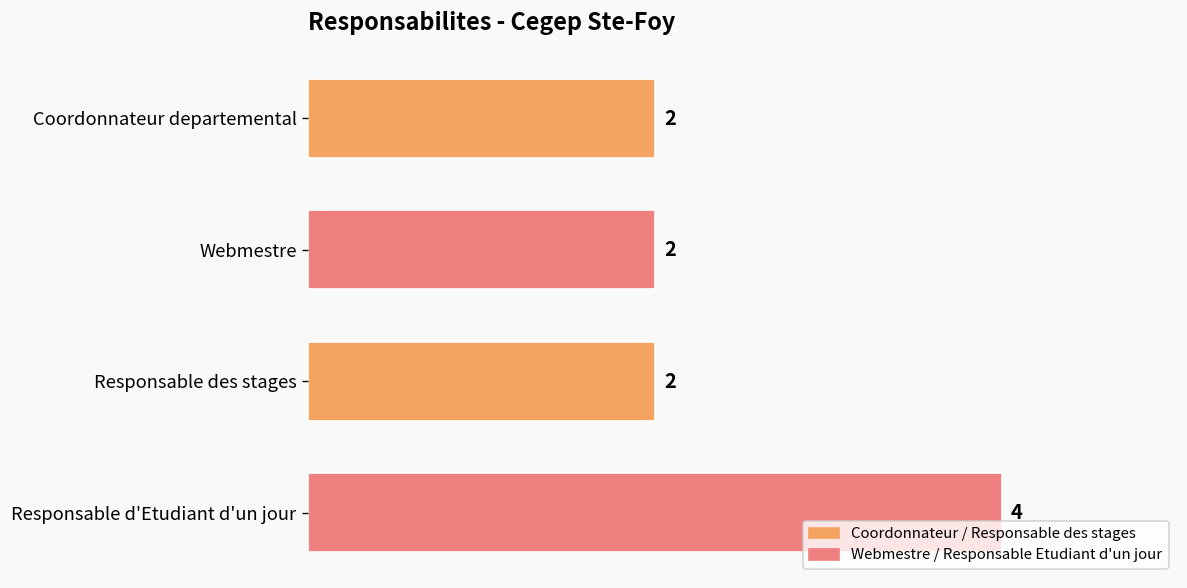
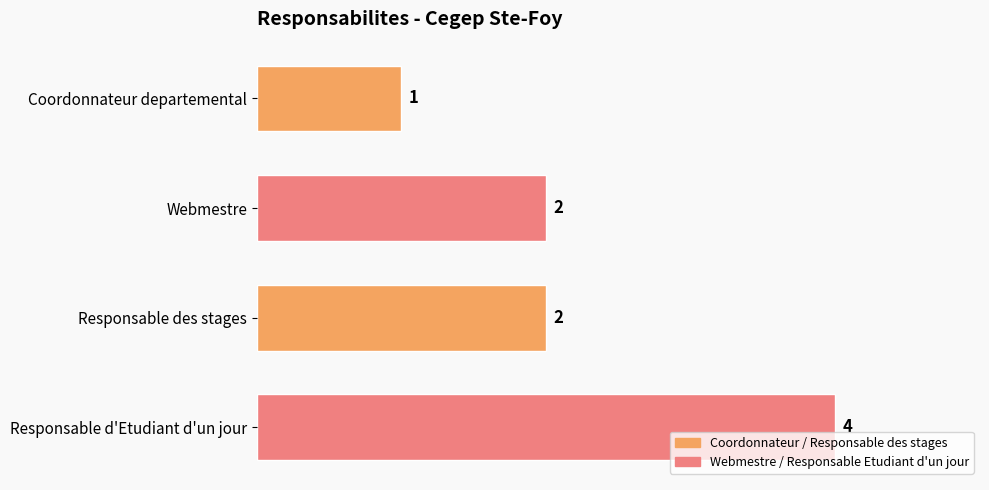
Coordonnateur departemental: 2 -> 1
